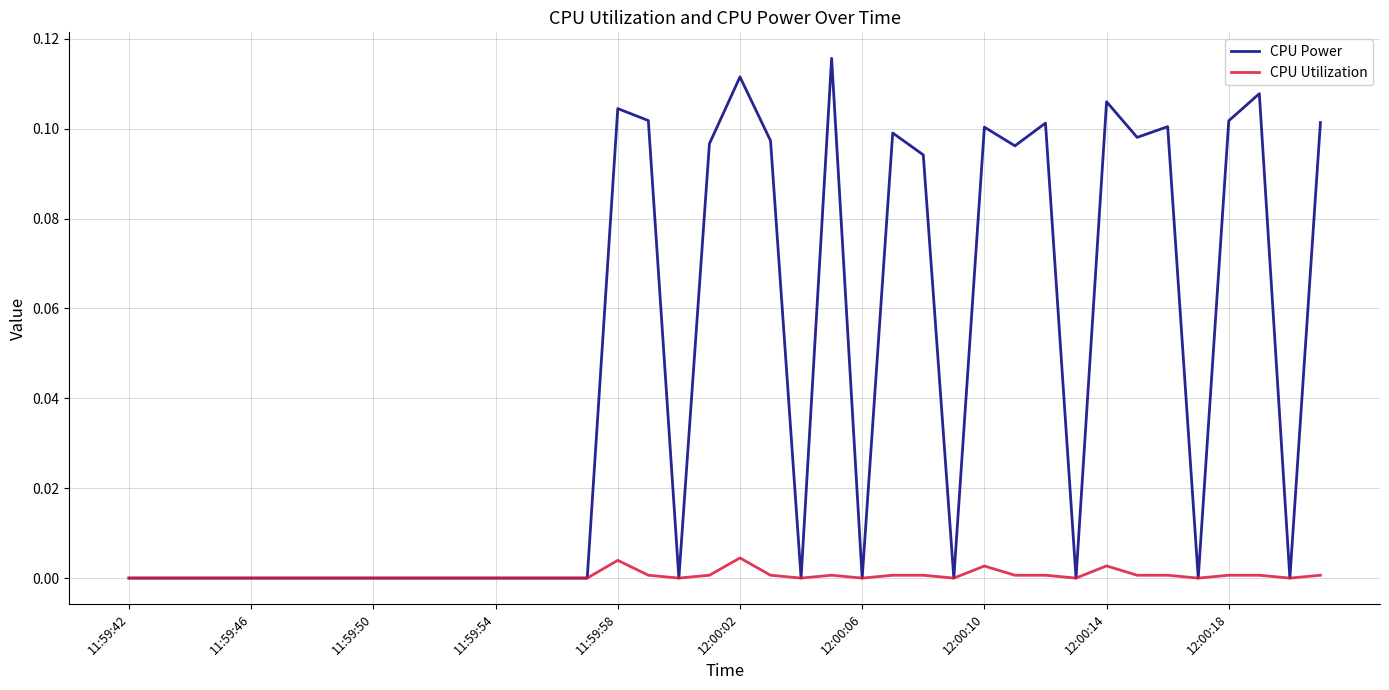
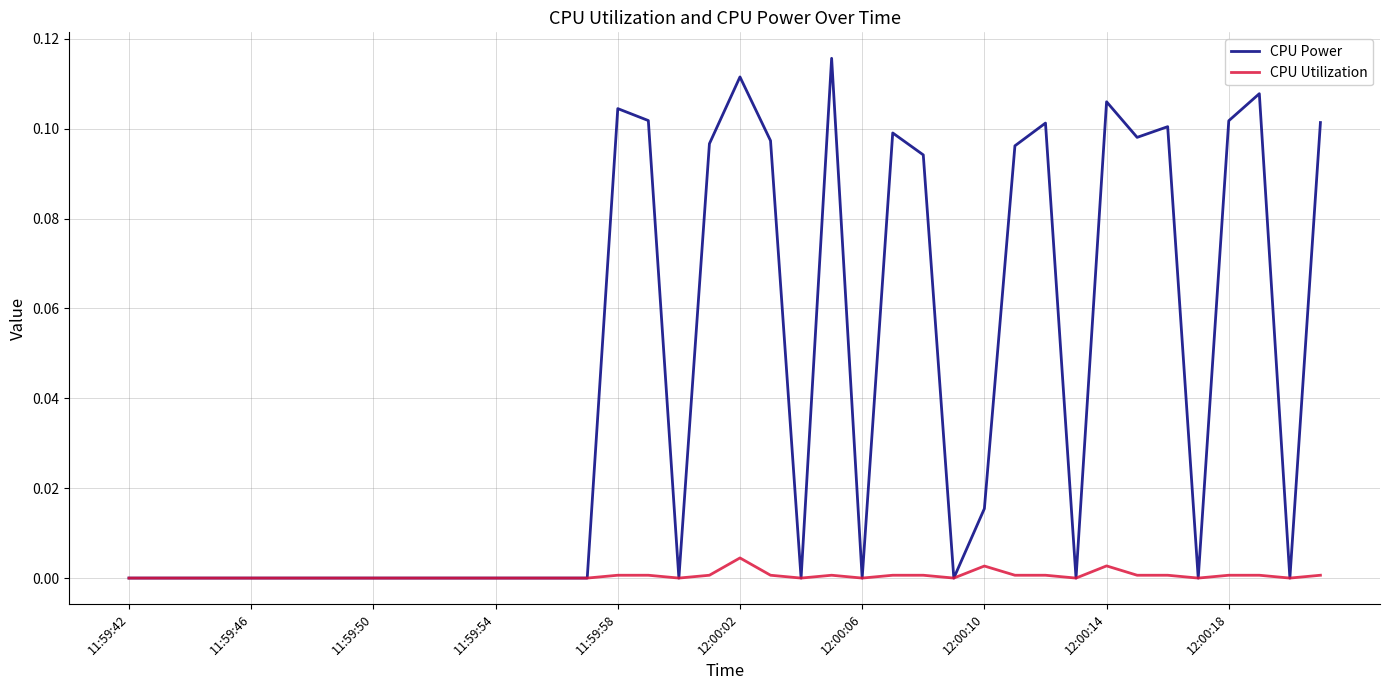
CPU Utilization, 11:59:58: 0.004 -> 0.001
CPU Power, 12:00:10: 0.100 -> 0.015
